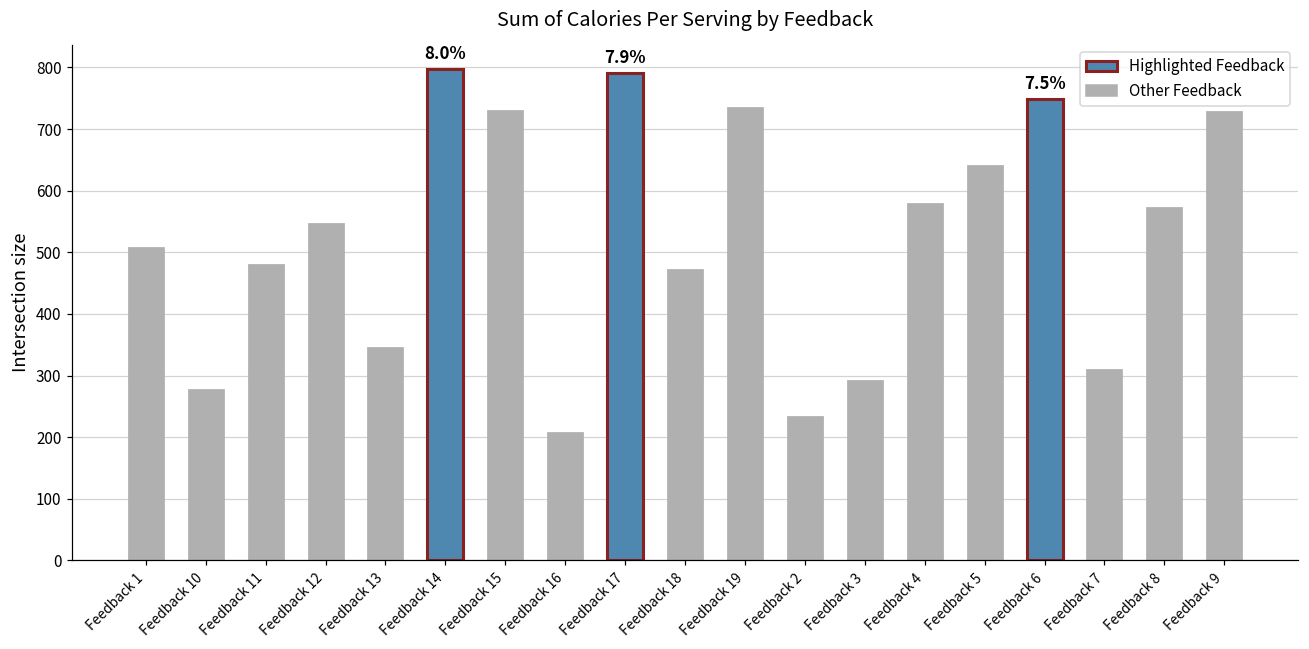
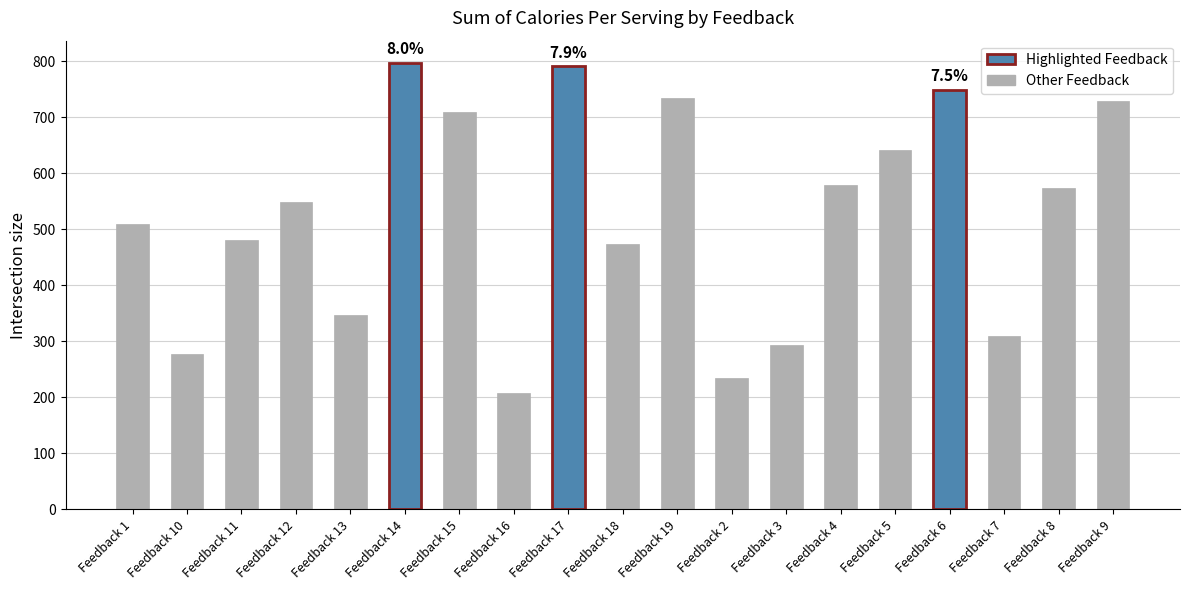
Feedback 15: 730 -> 710
